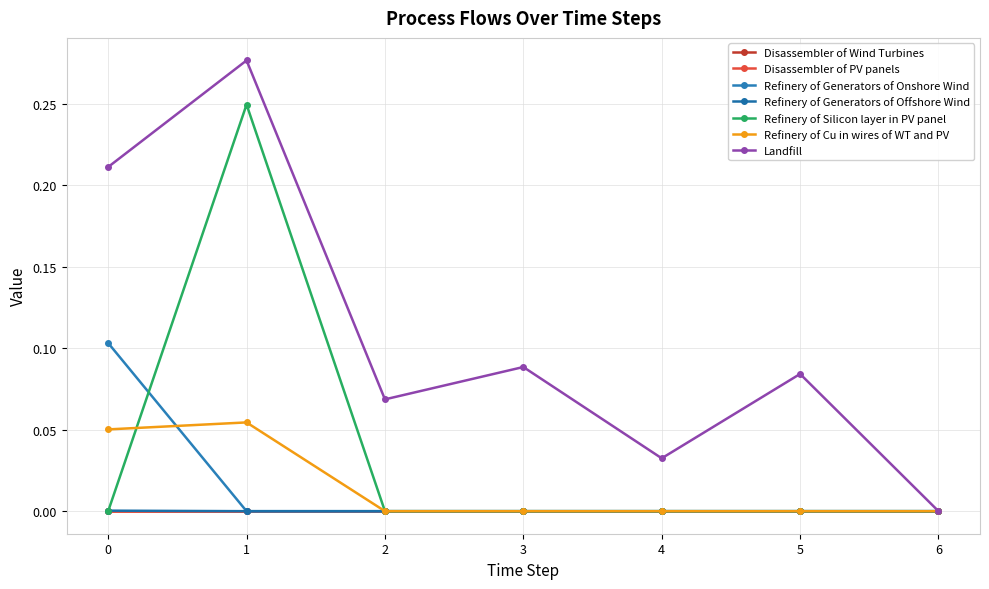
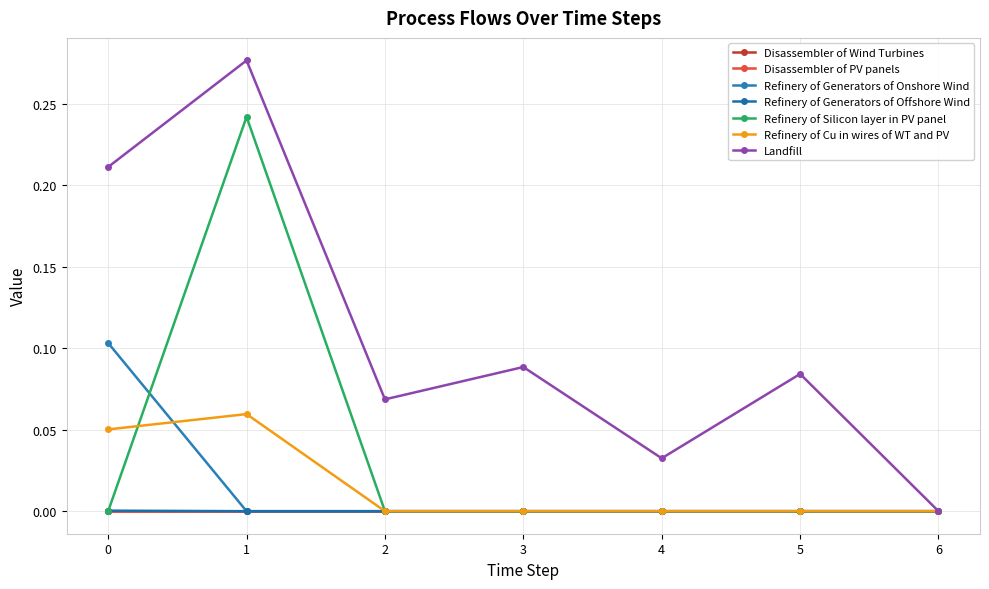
Refinery of Silicon layer in PV panel, 1: 0.249 -> 0.242
Refinery of Cu in wires of WT and PV, 1: 0.054 -> 0.060
